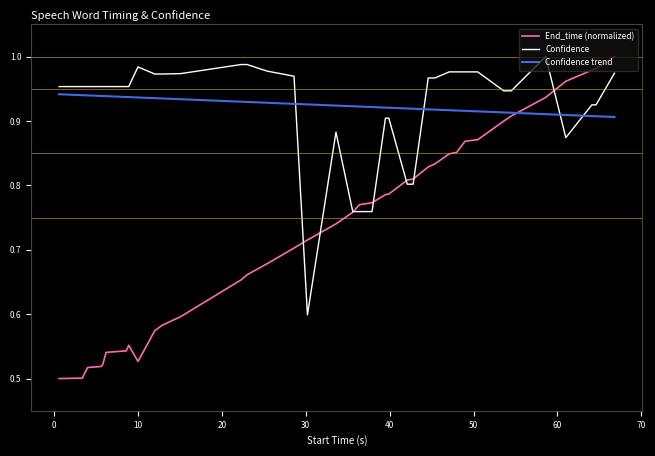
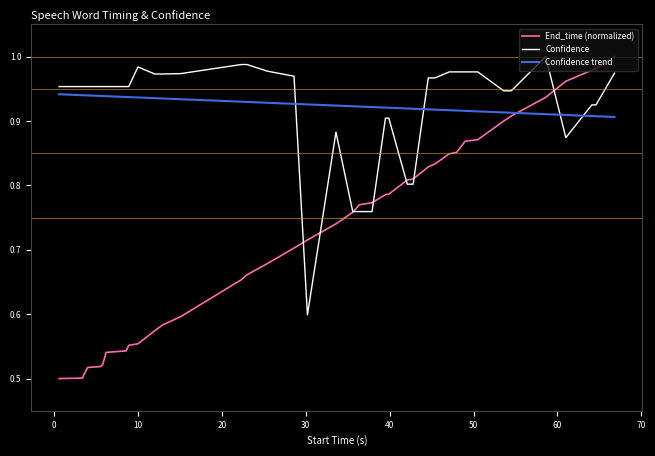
End_time (normalized), 10: 0.53 -> 0.55
